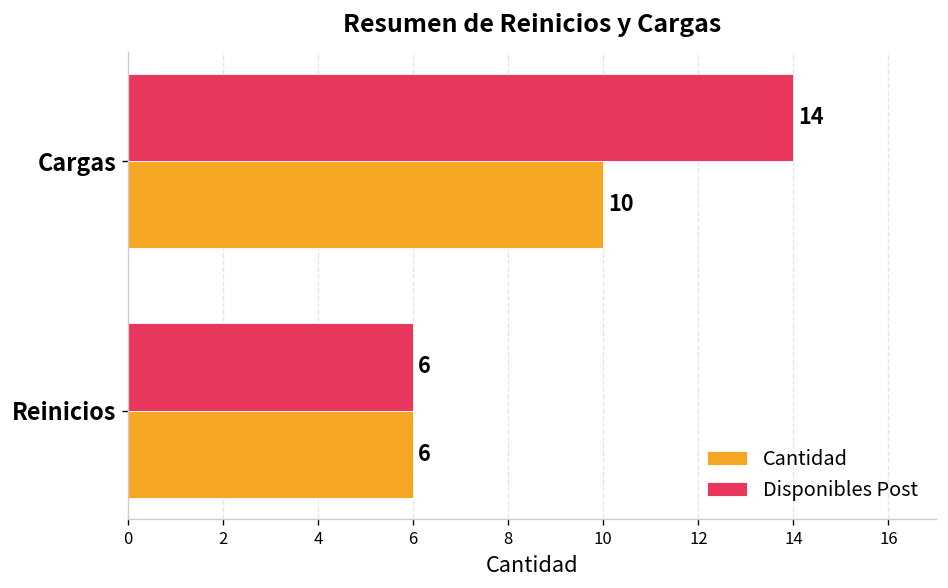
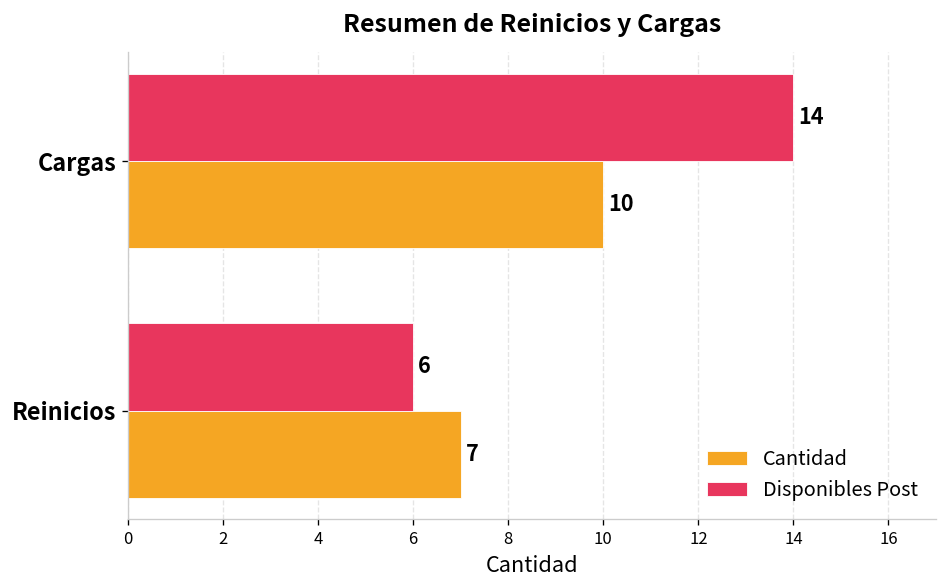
Cantidad, Reinicios: 6 -> 7
